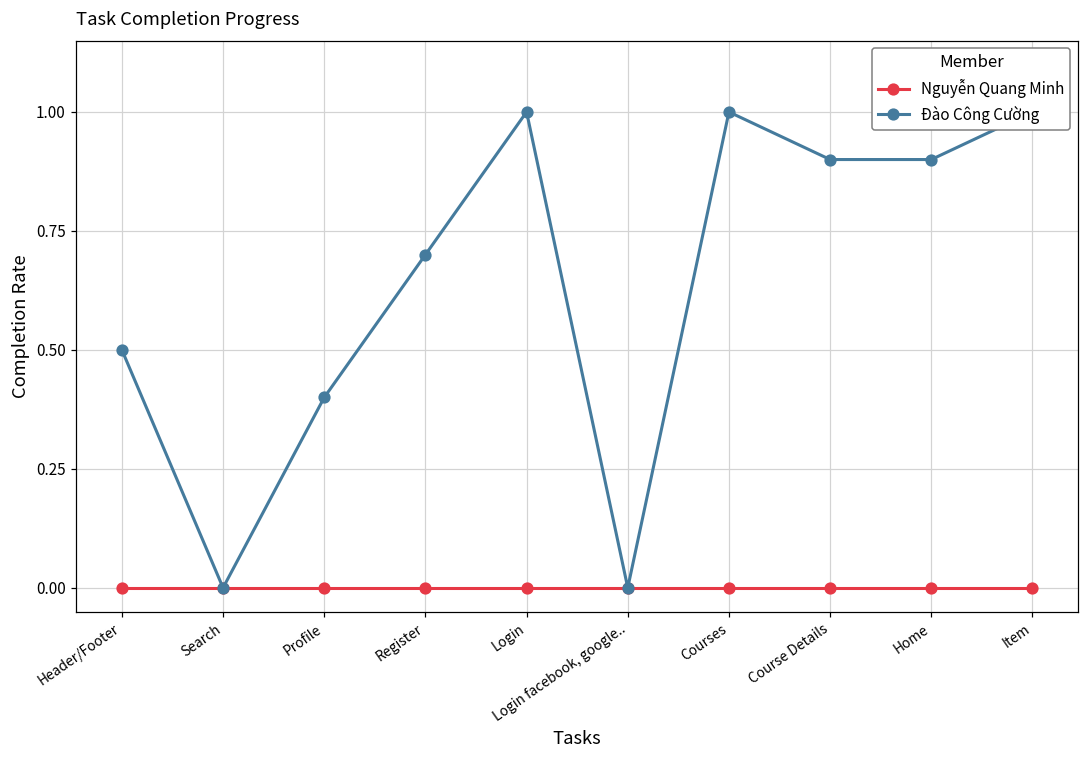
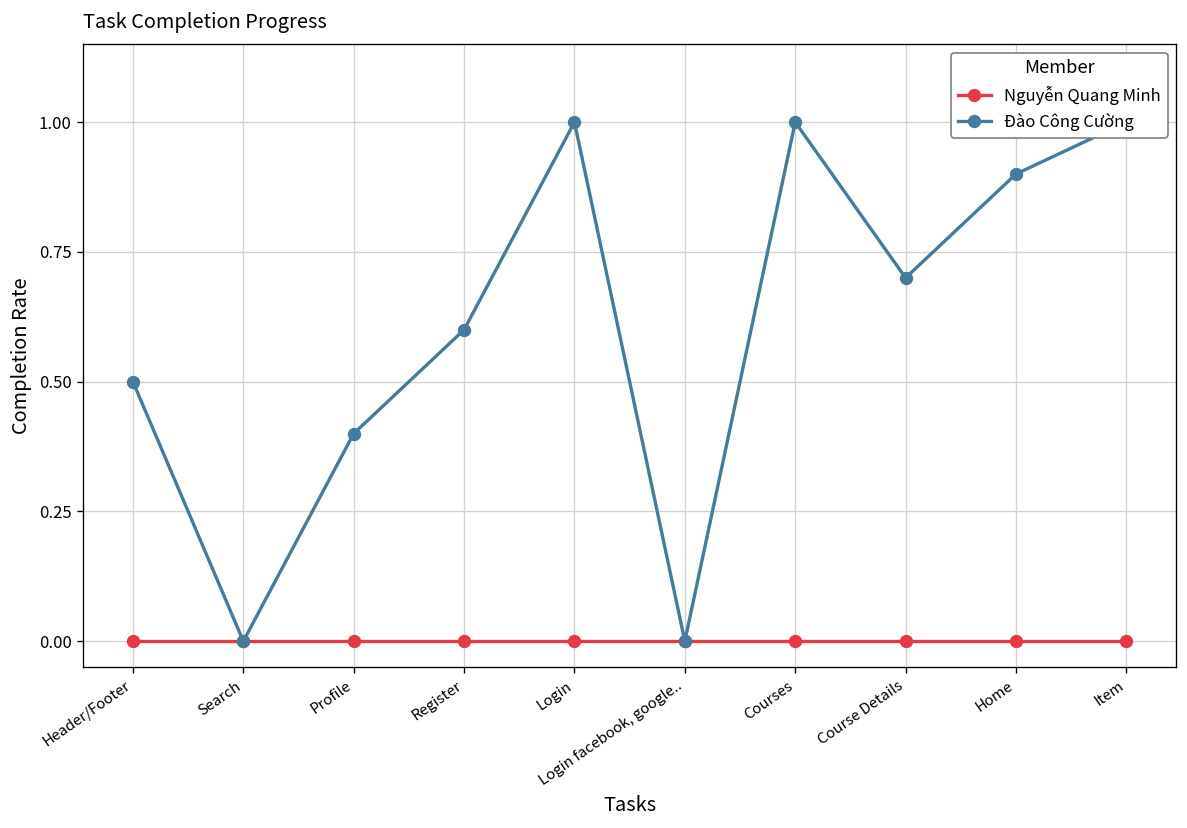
Đào Công Cường, Register: 0.7 -> 0.6
Đào Công Cường, Course Details: 0.9 -> 0.7
